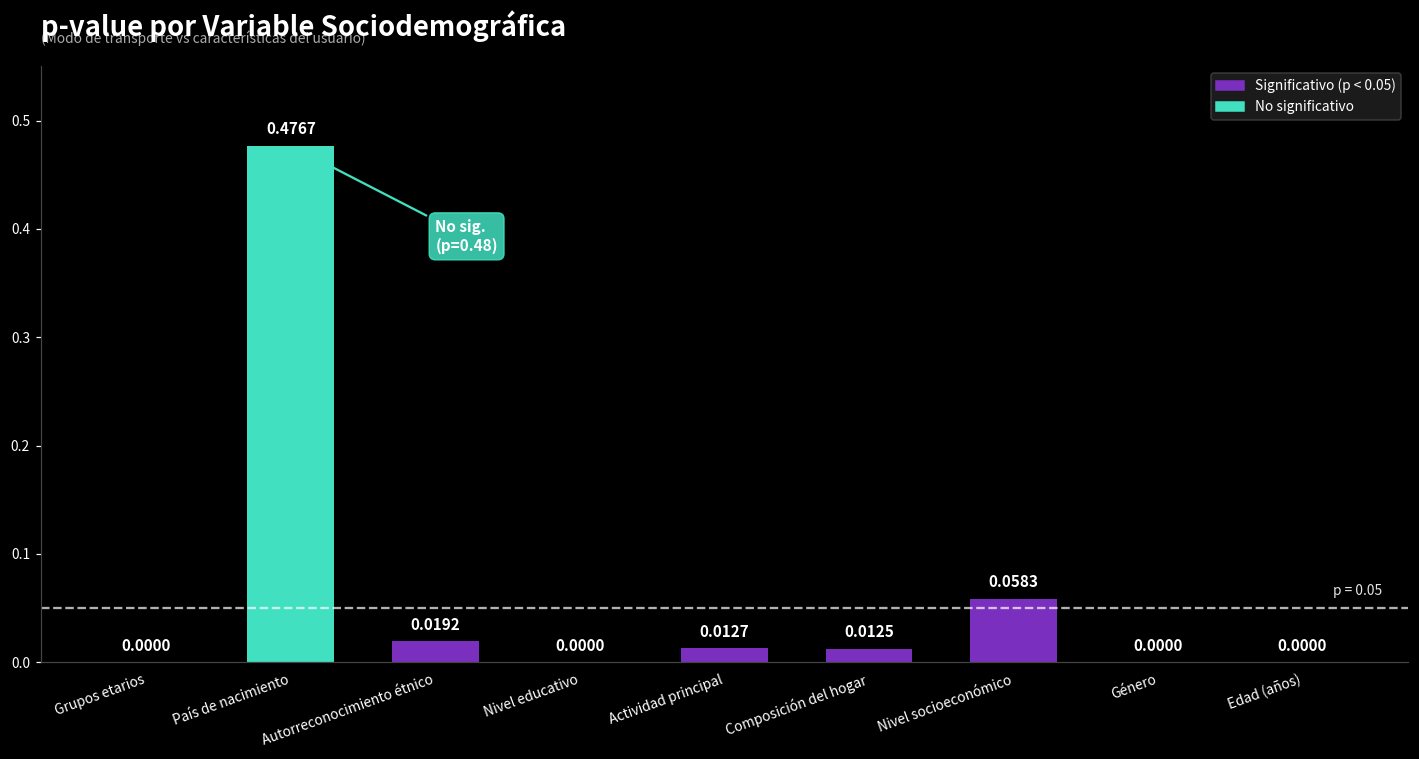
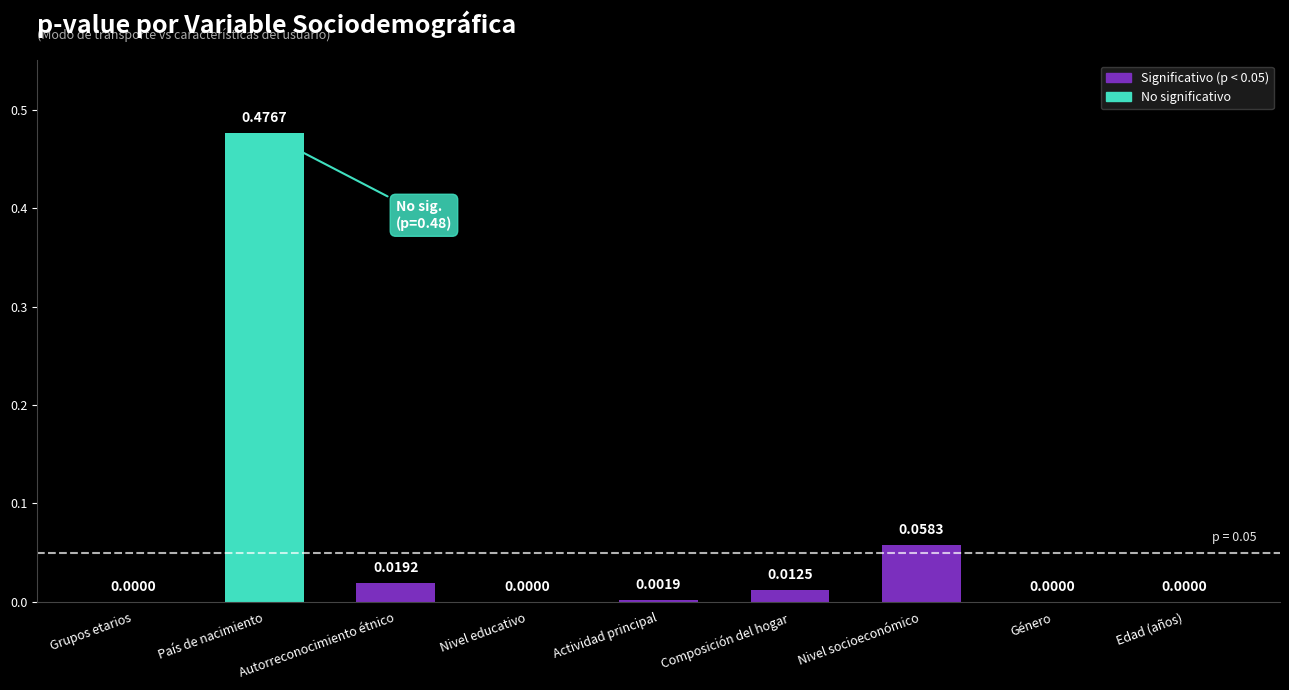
Actividad principal: 0.0127 -> 0.0019
